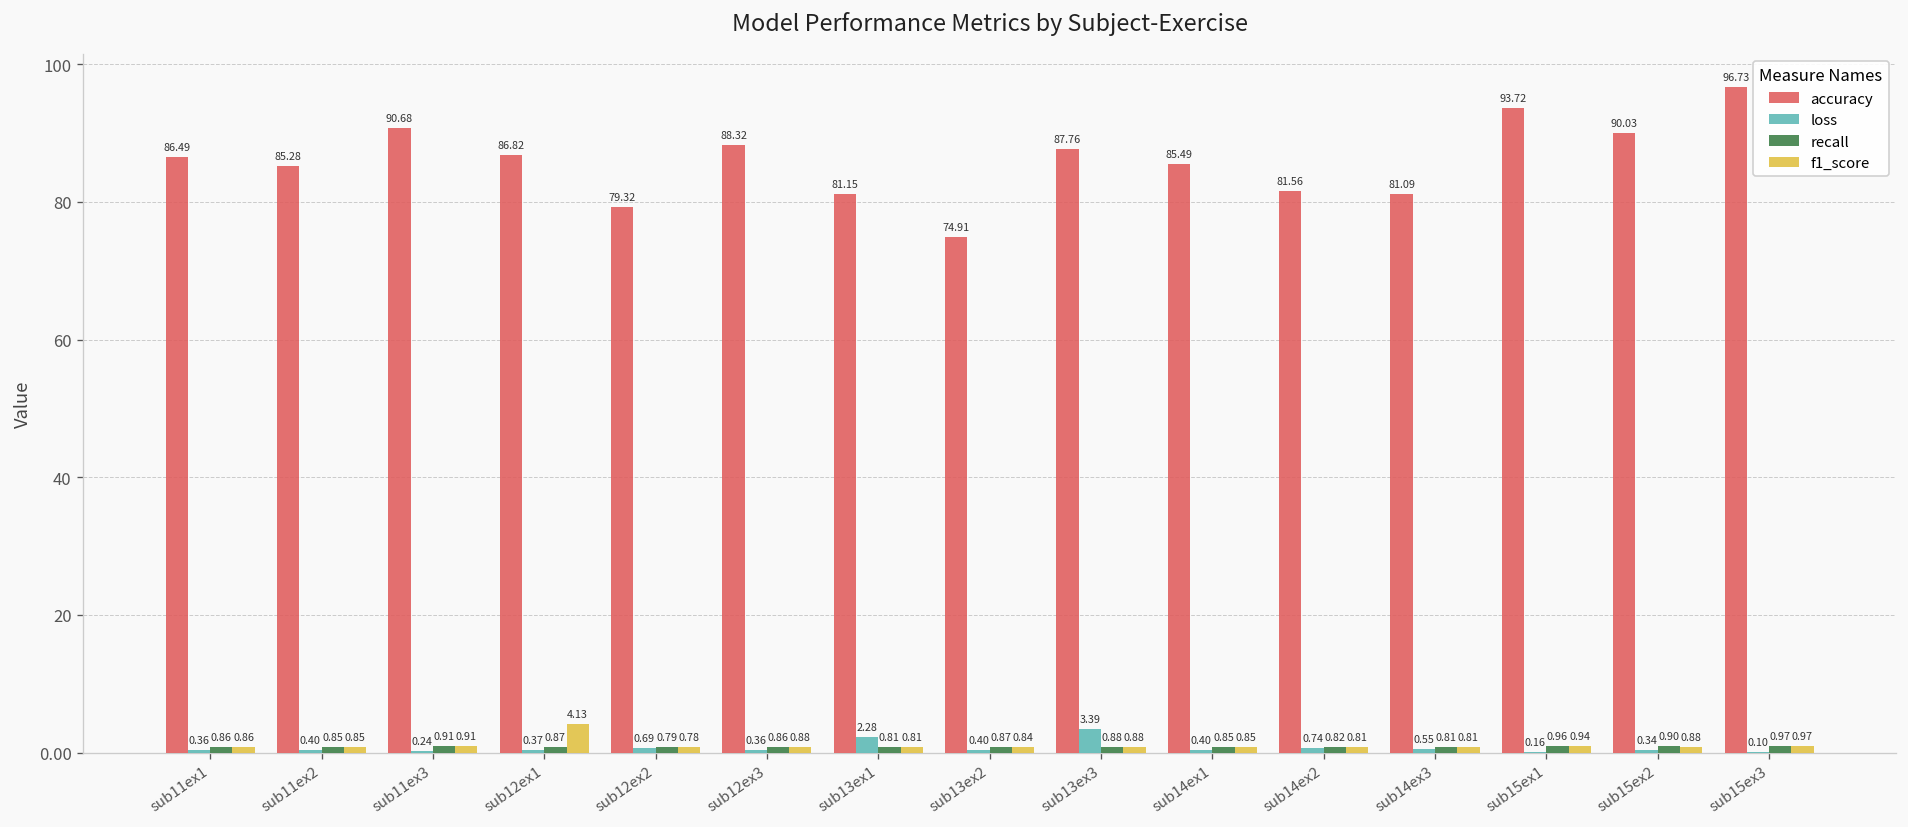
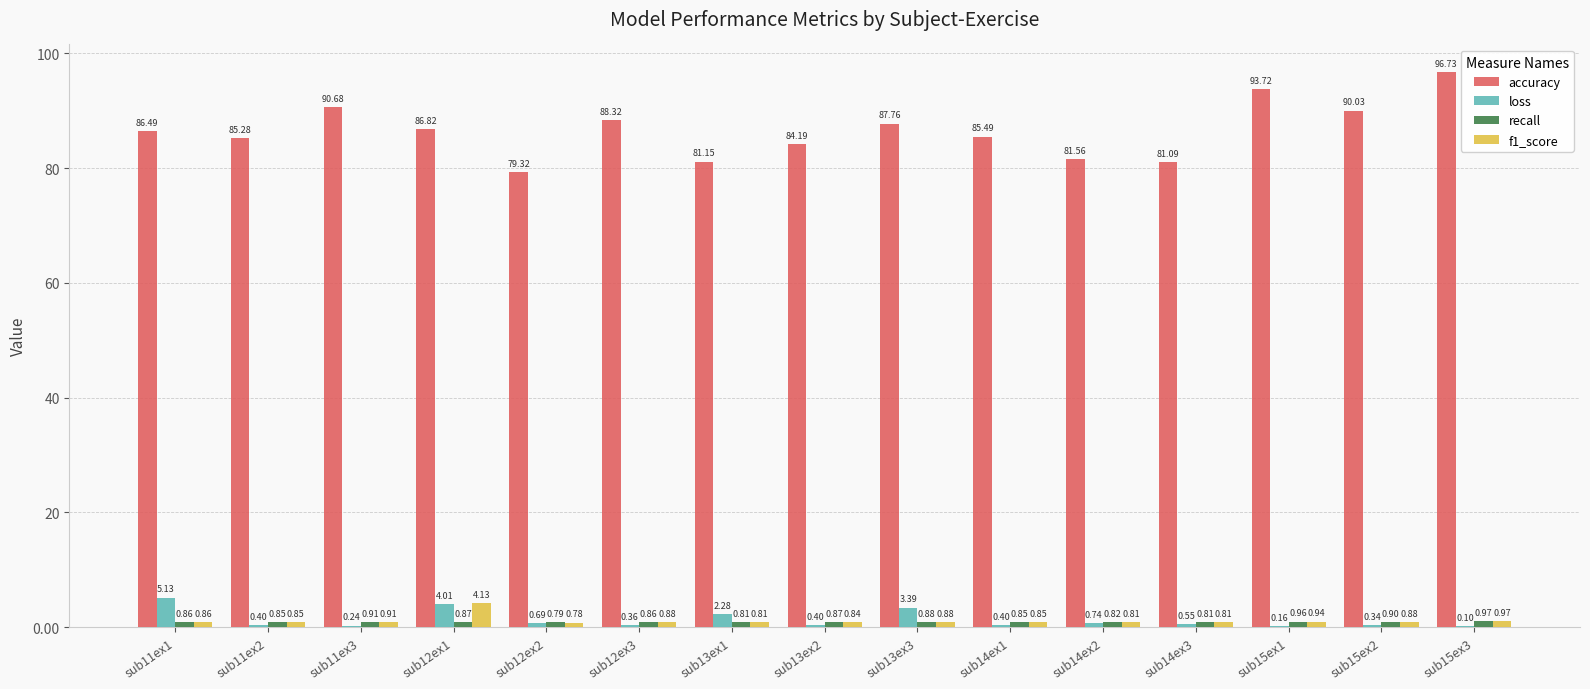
loss, sub11ex1: 0.36 -> 5.13
loss, sub12ex1: 0.37 -> 4.01
accuracy, sub13ex2: 74.91 -> 84.19
